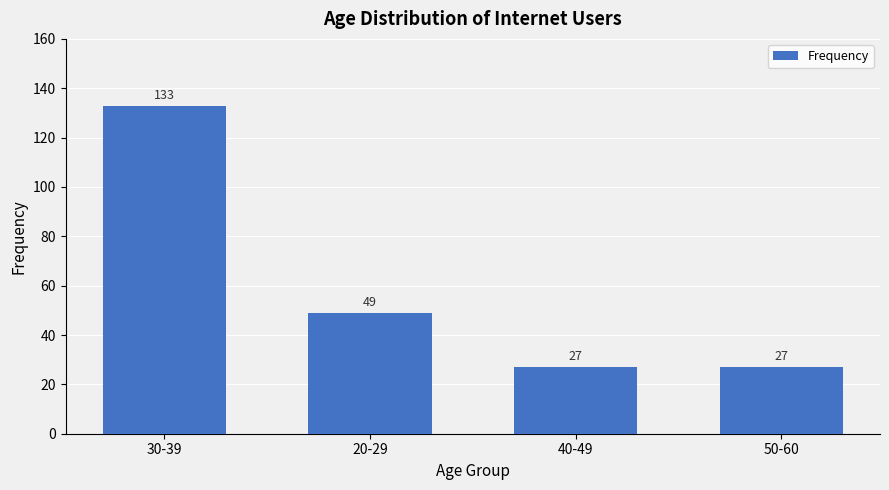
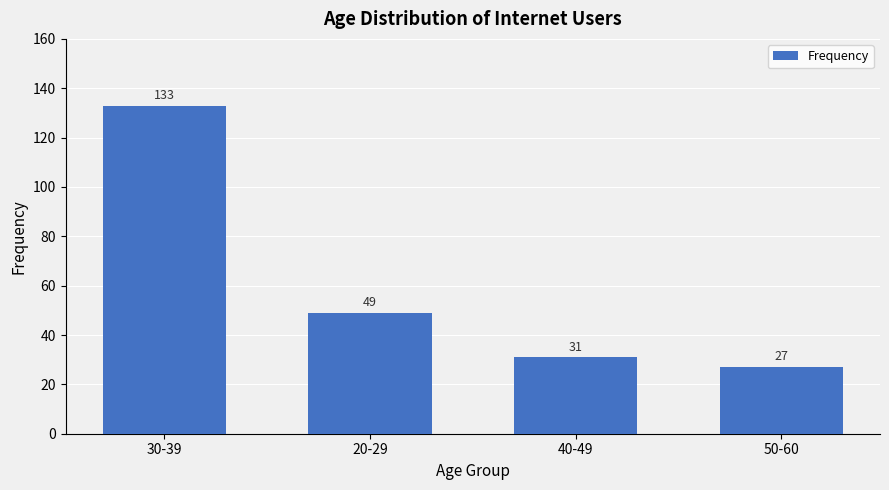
40-49: 27 -> 31
